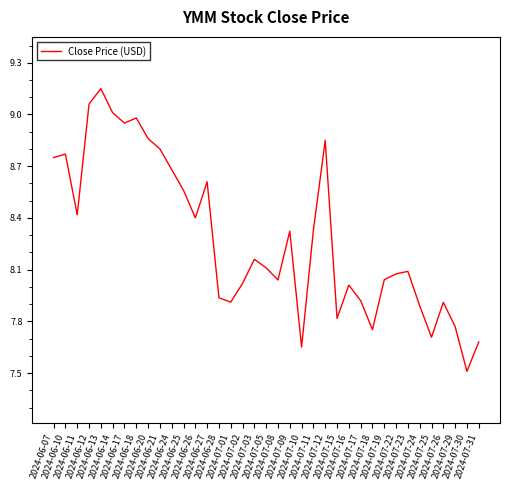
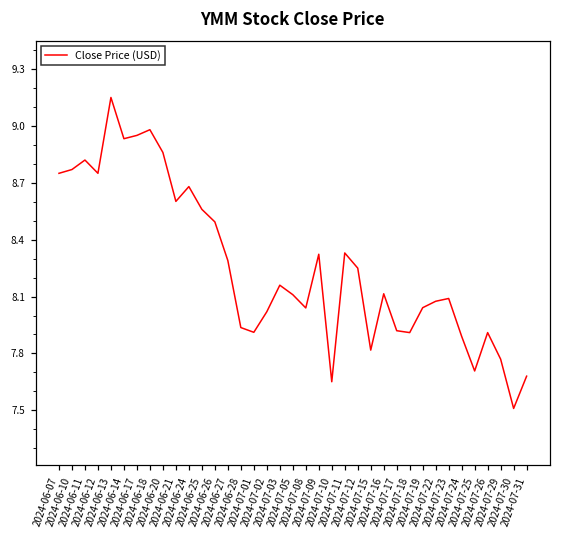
2024-06-11: 8.42 -> 8.82
2024-06-12: 9.06 -> 8.75
2024-06-14: 9.01 -> 8.93
2024-06-21: 8.80 -> 8.60
2024-06-26: 8.40 -> 8.49
2024-06-27: 8.61 -> 8.29
2024-07-12: 8.85 -> 8.25
2024-07-16: 8.01 -> 8.11
2024-07-18: 7.75 -> 7.91
